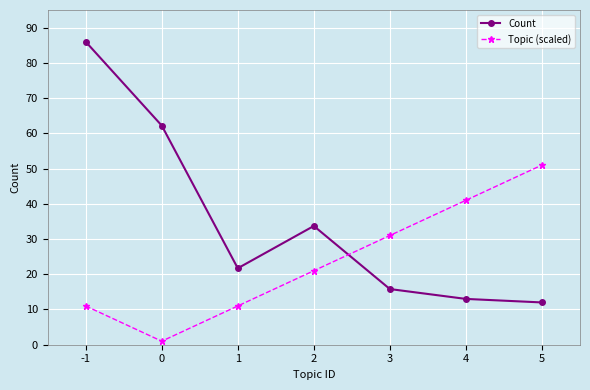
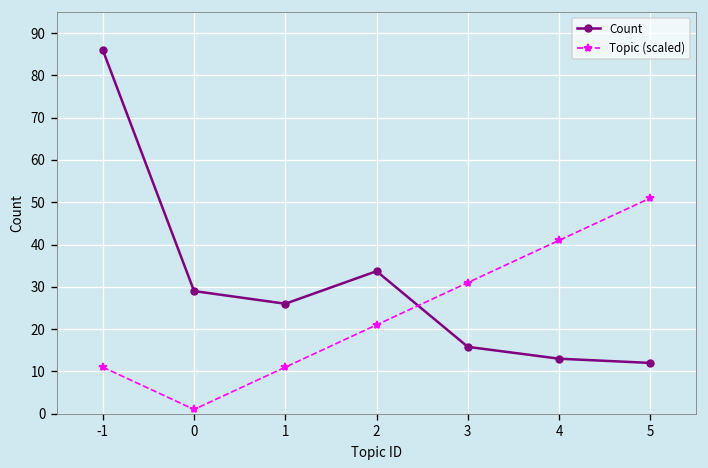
Count, 0: 62 -> 29
Count, 1: 22 -> 26
